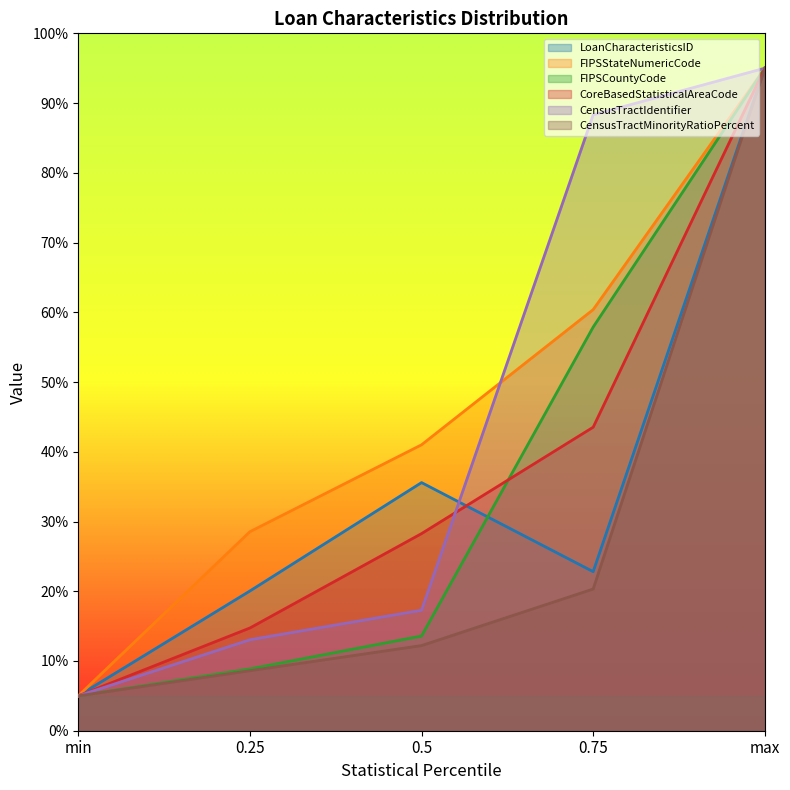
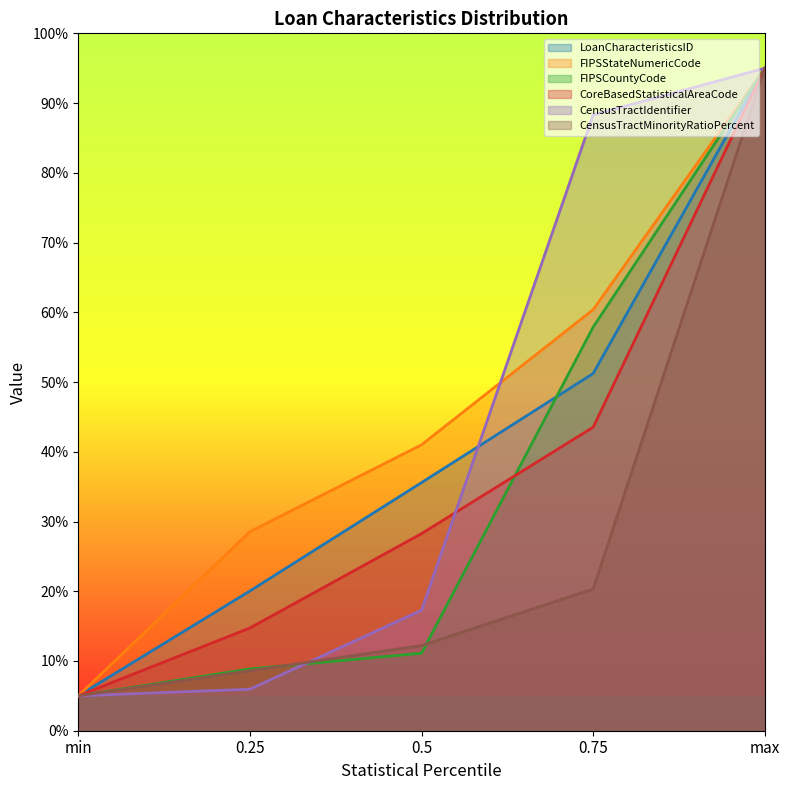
CensusTractIdentifier, 0.25: 13% -> 6%
FIPSCountyCode, 0.5: 14% -> 11%
LoanCharacteristicsID, 0.75: 23% -> 51%
